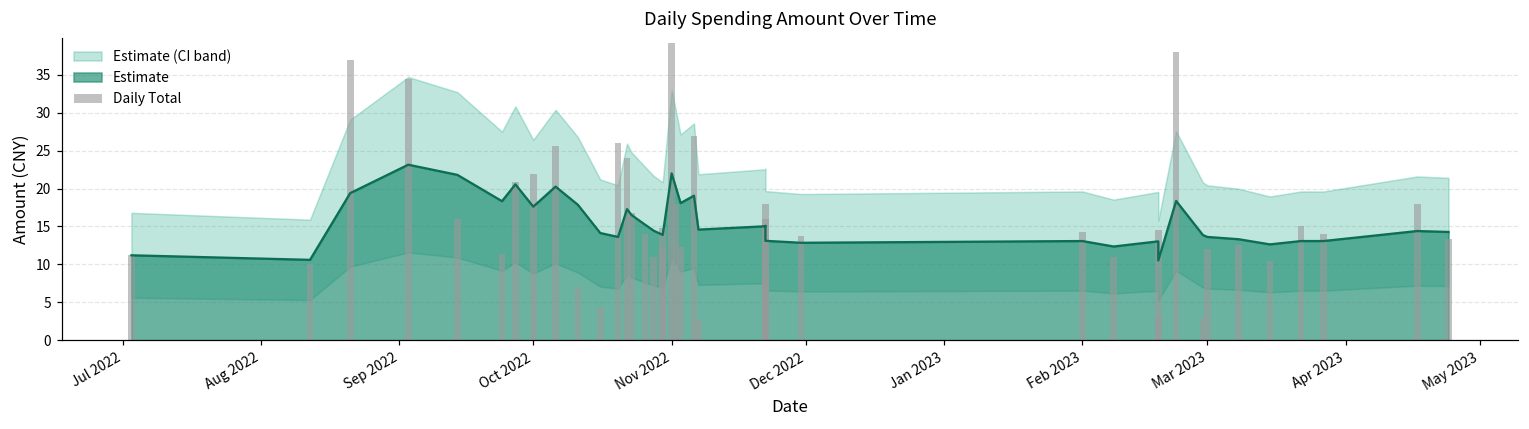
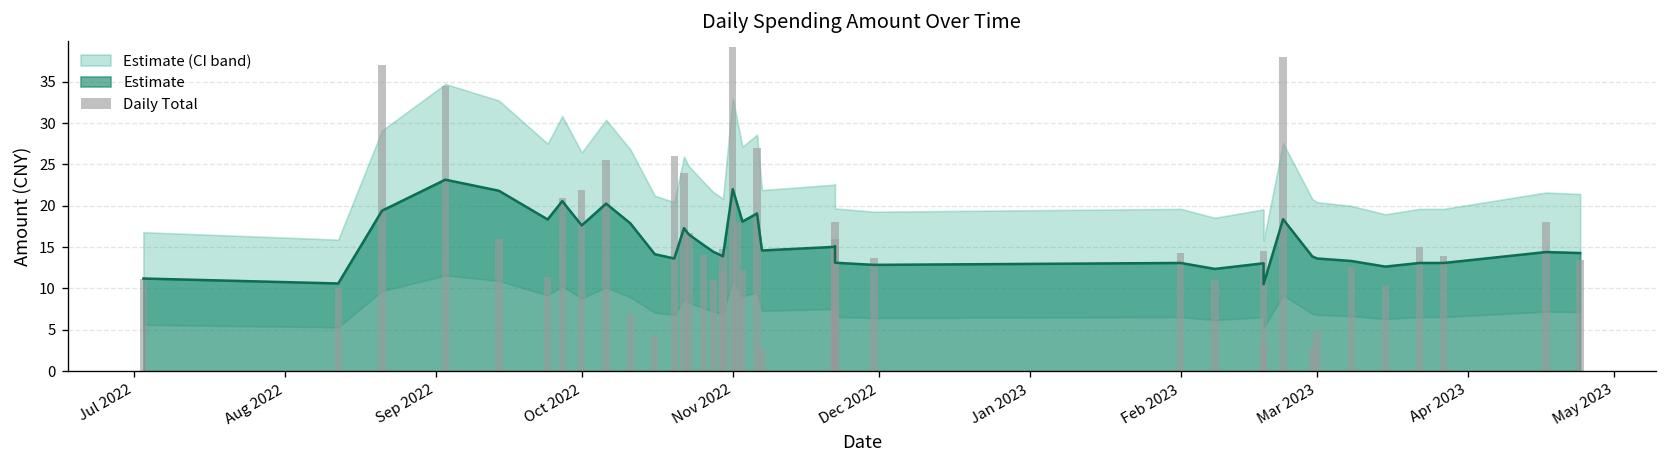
Daily Total, Mar 2023: 12 -> 5
